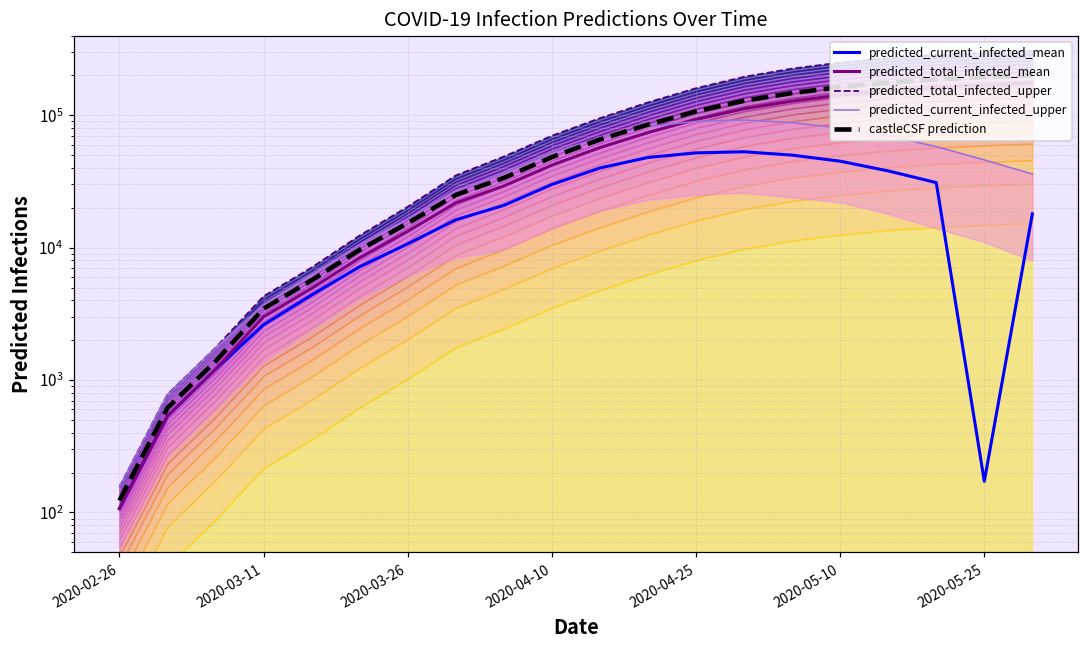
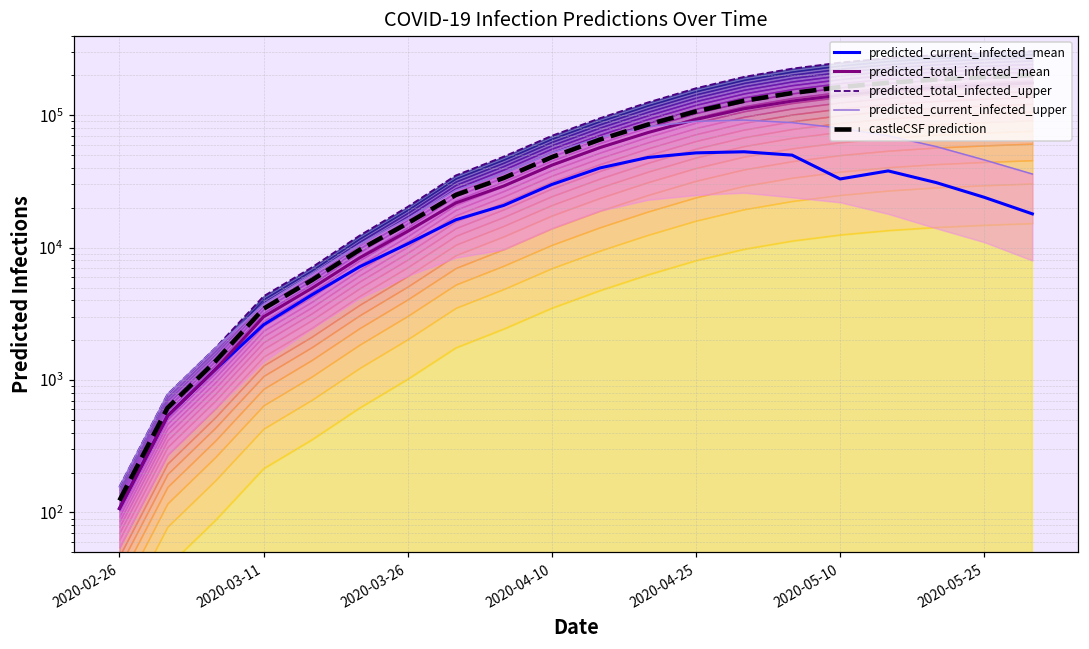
predicted_current_infected_mean, 2020-05-10: 45000 -> 33000
predicted_current_infected_mean, 2020-05-25: 170 -> 24000
